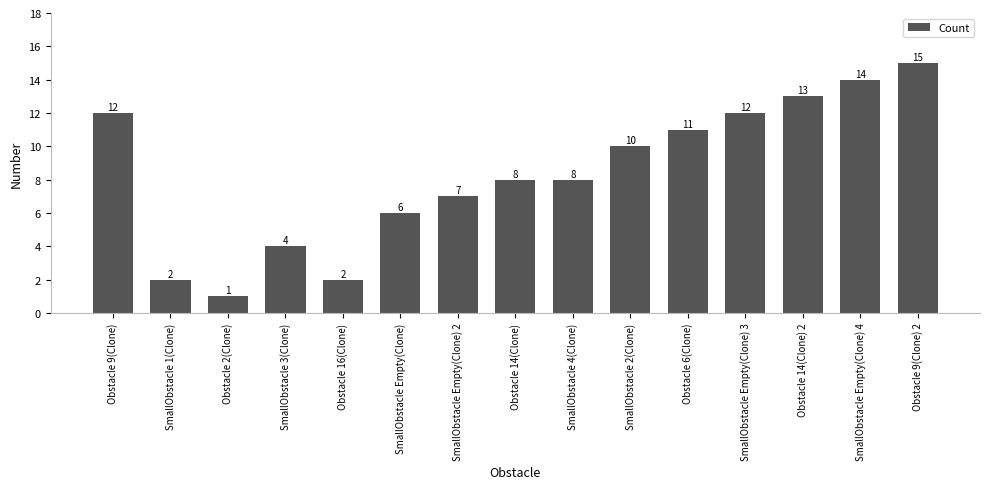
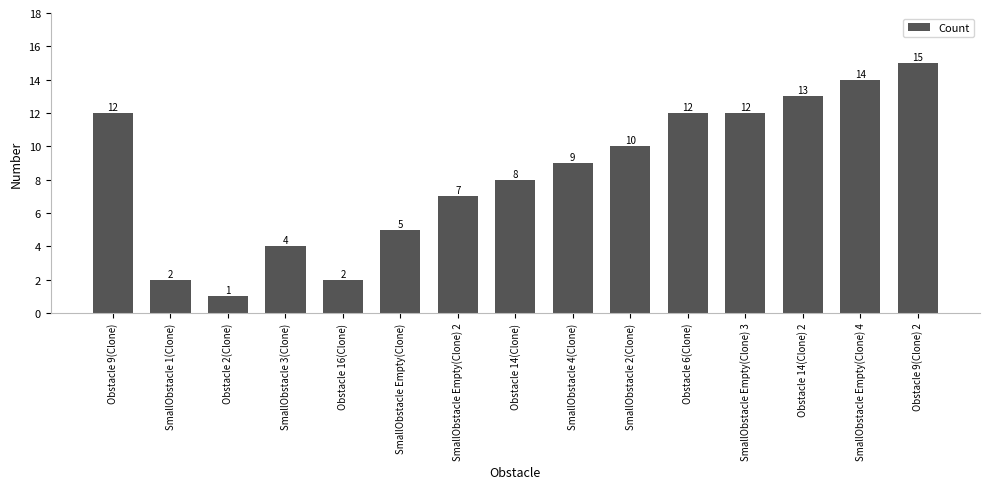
SmallObstacle Empty(Clone): 6 -> 5
SmallObstacle 4(Clone): 8 -> 9
Obstacle 6(Clone): 11 -> 12
